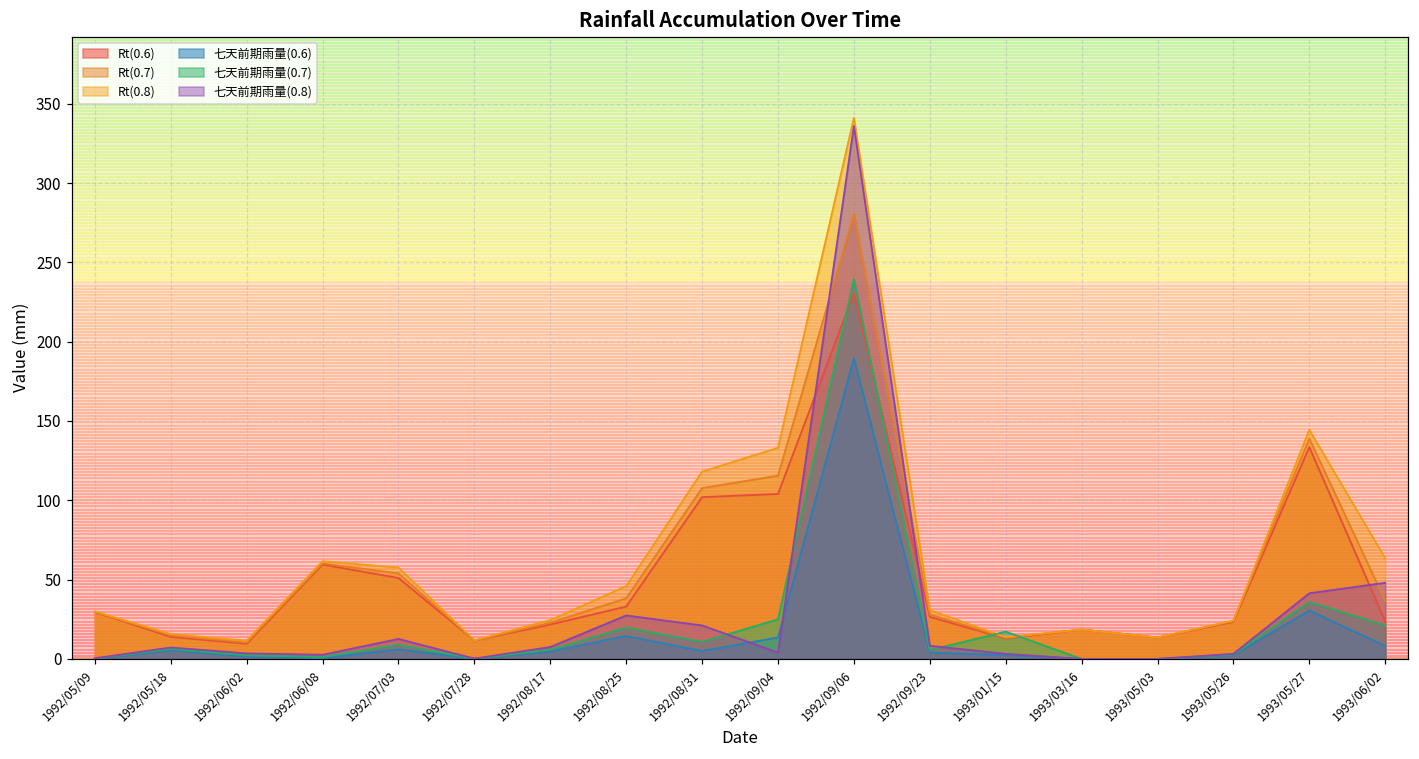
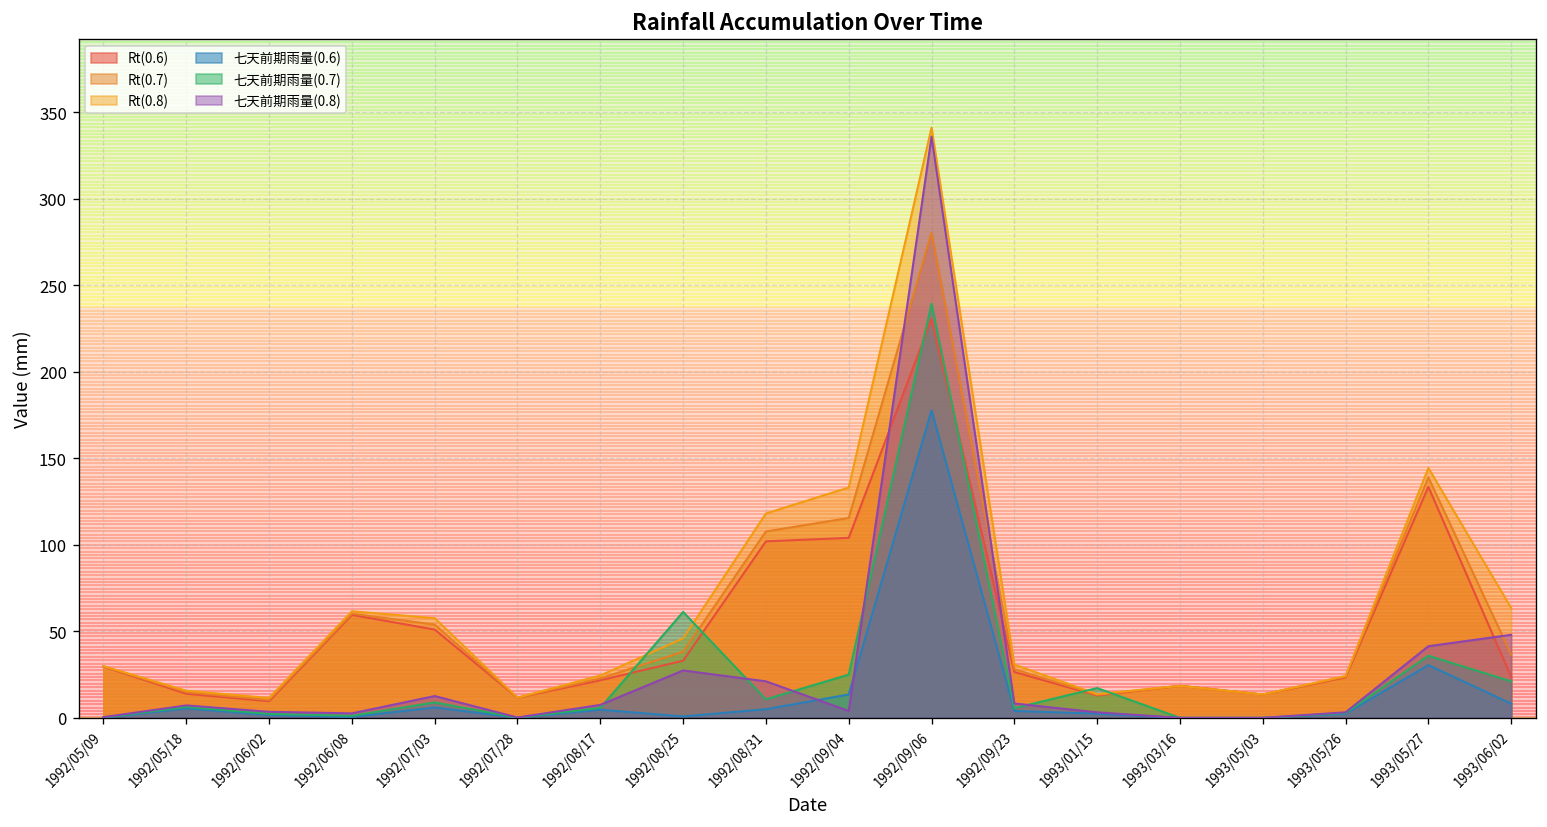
七天前期雨量(0.6), 1992/08/25: 15 -> 1
七天前期雨量(0.7), 1992/08/25: 20 -> 61
七天前期雨量(0.6), 1992/09/06: 190 -> 178
